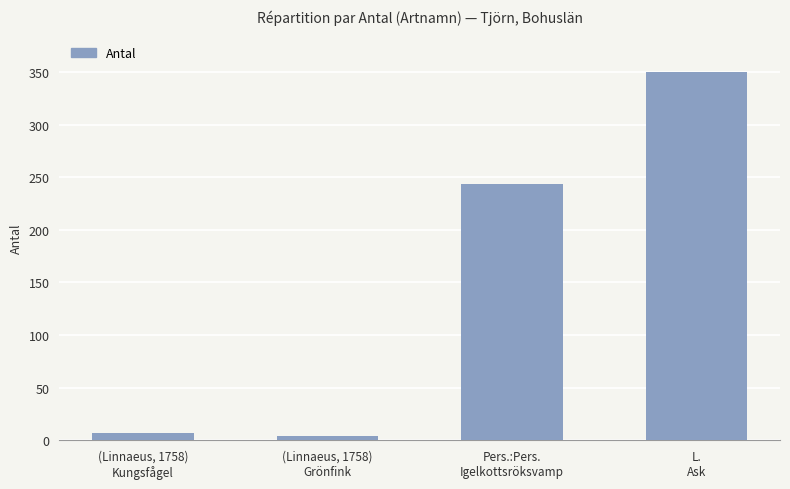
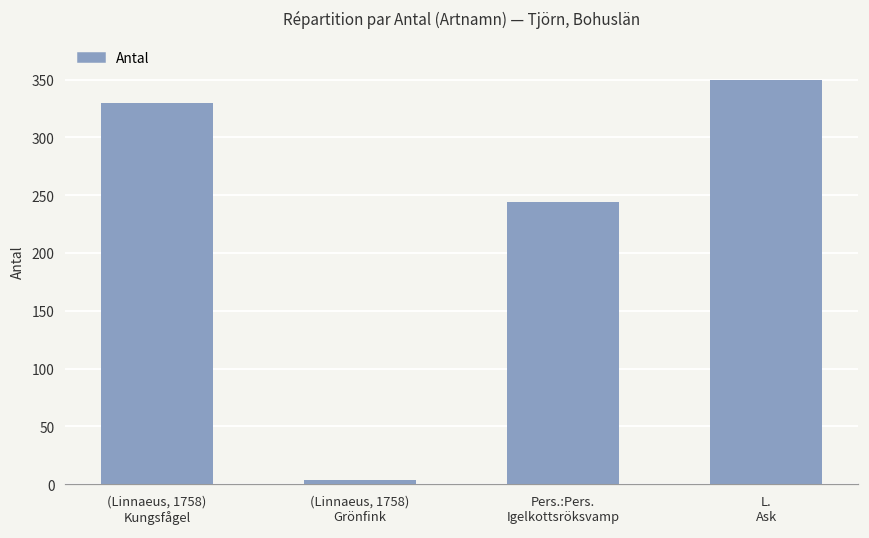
(Linnaeus, 1758) Kungsfågel: 7 -> 330
